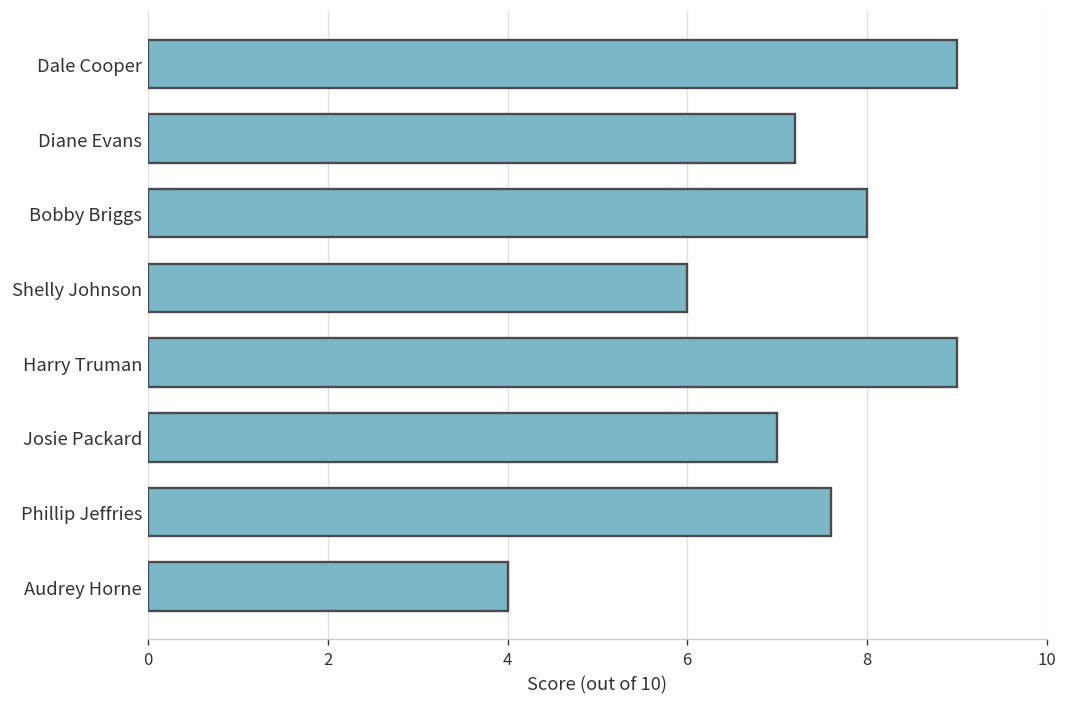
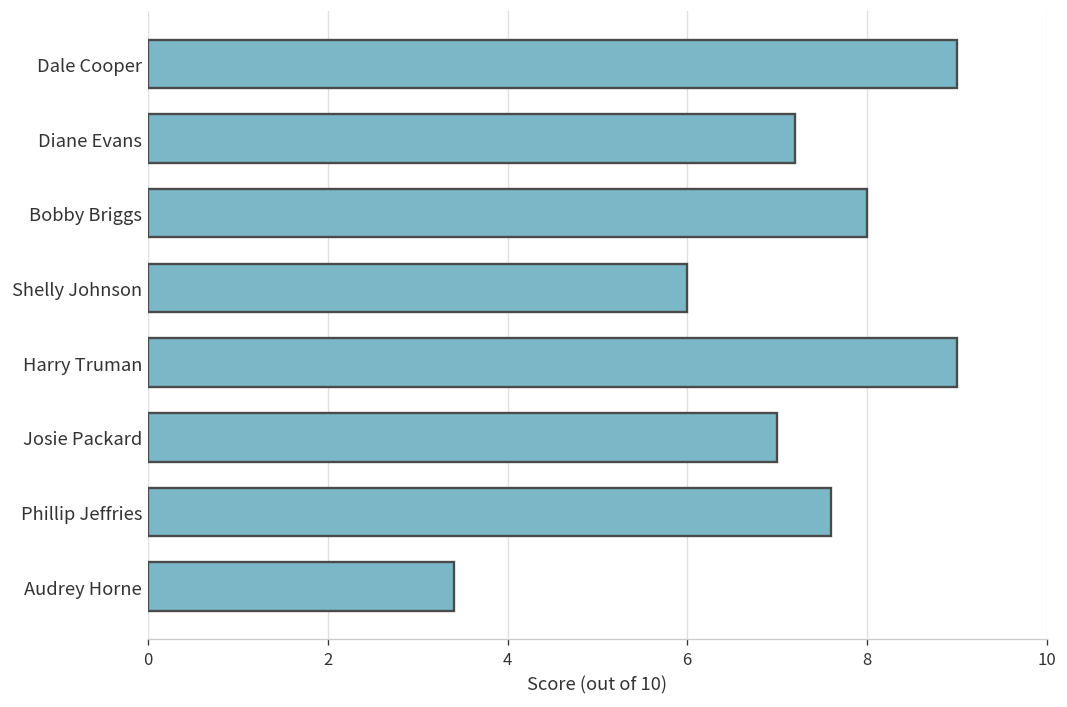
Audrey Horne: 4.0 -> 3.4
